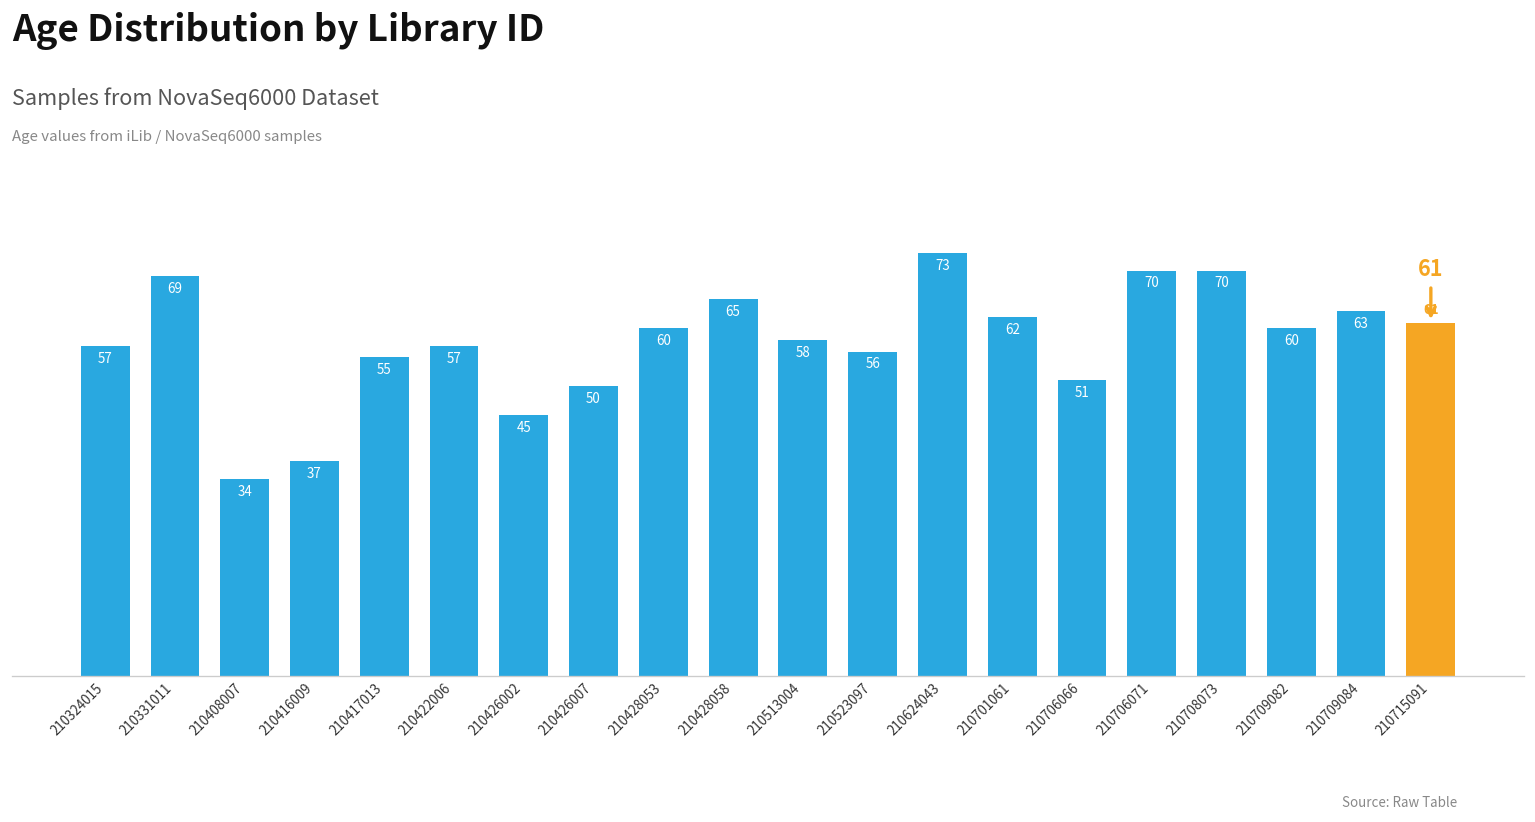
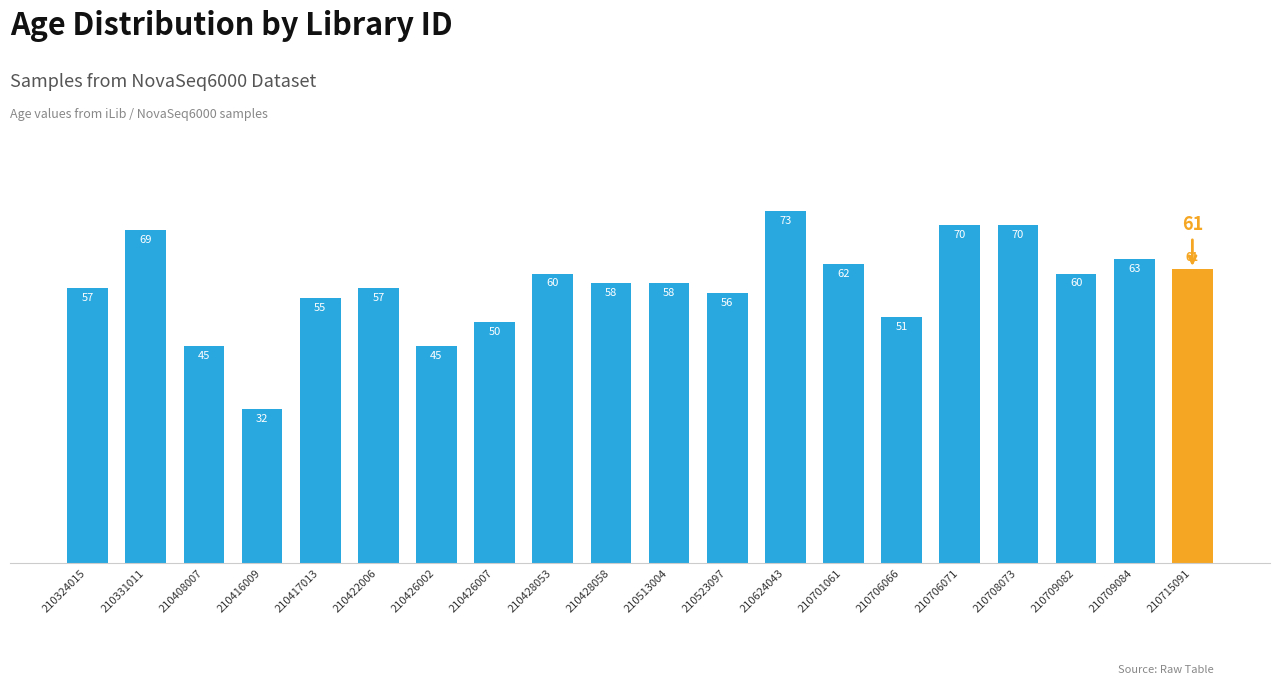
210408007: 34 -> 45
210416009: 37 -> 32
210428058: 65 -> 58
